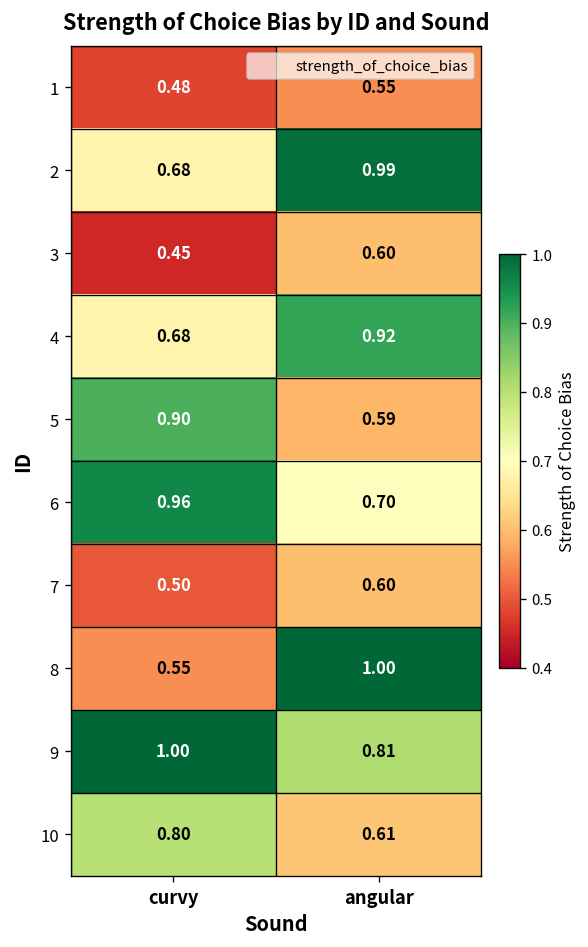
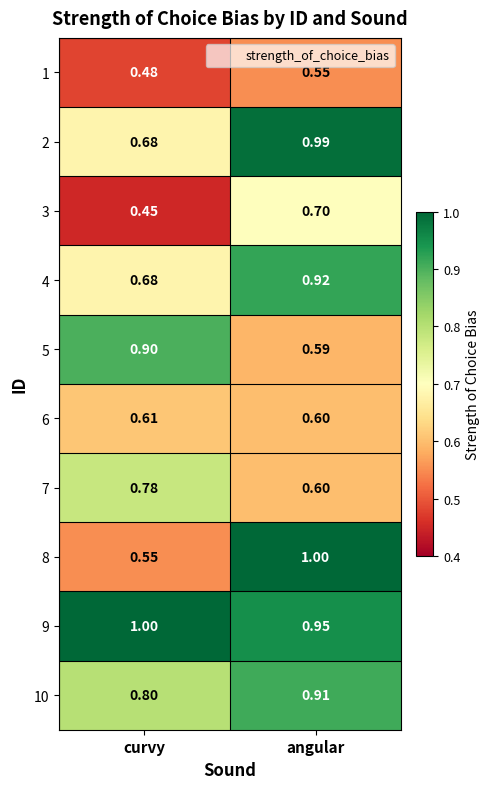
3, angular: 0.60 -> 0.70
6, curvy: 0.96 -> 0.61
6, angular: 0.70 -> 0.60
7, curvy: 0.50 -> 0.78
9, angular: 0.81 -> 0.95
10, angular: 0.61 -> 0.91
